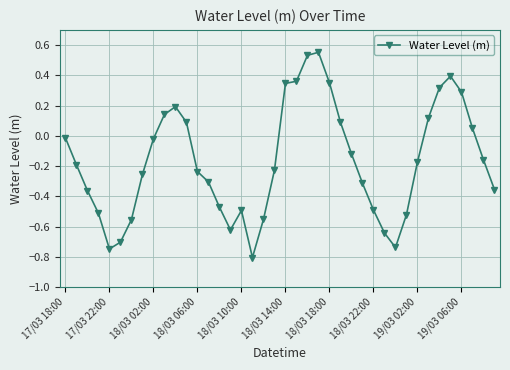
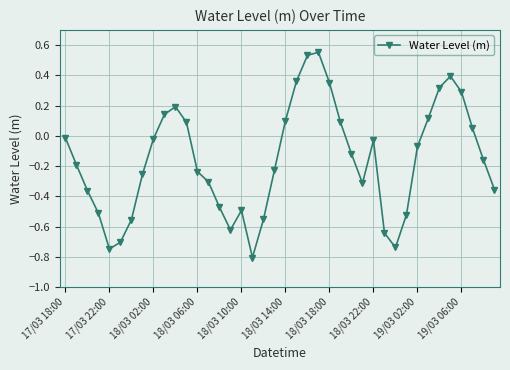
18/03 14:00: 0.35 -> 0.10
18/03 22:00: -0.49 -> -0.03
19/03 02:00: -0.17 -> -0.07
